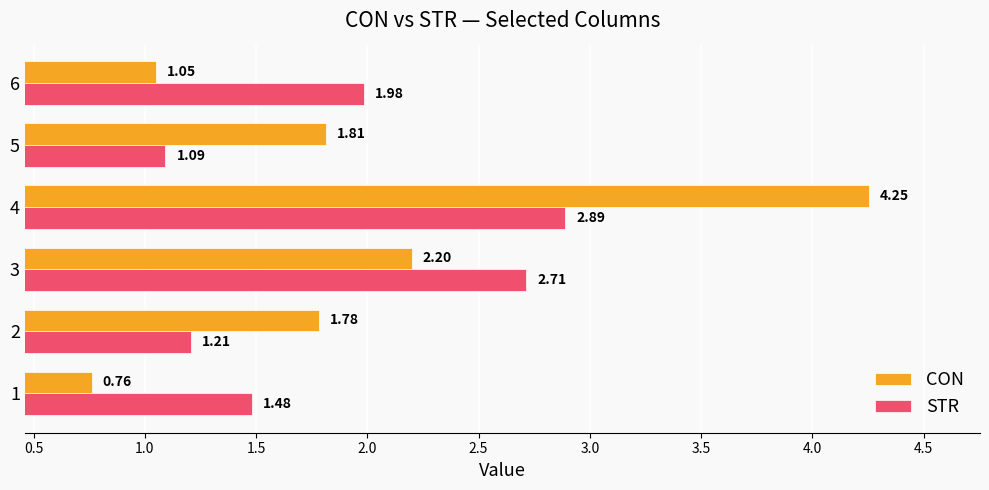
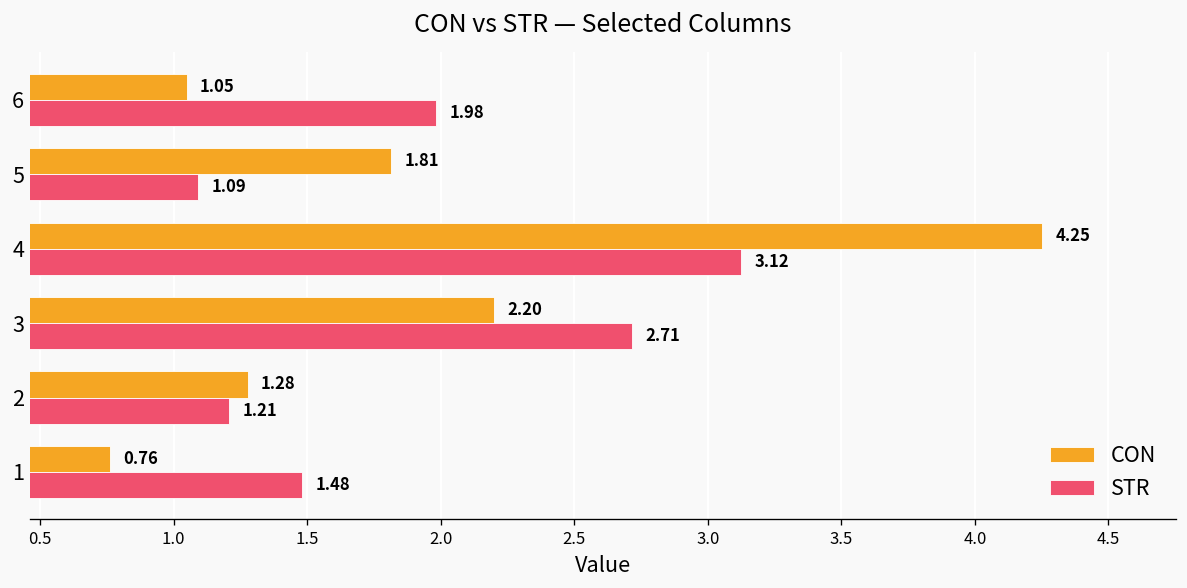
STR, 4: 2.89 -> 3.12
CON, 2: 1.78 -> 1.28
